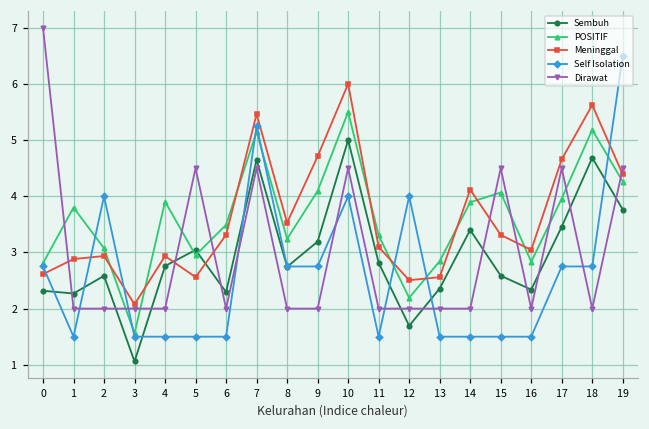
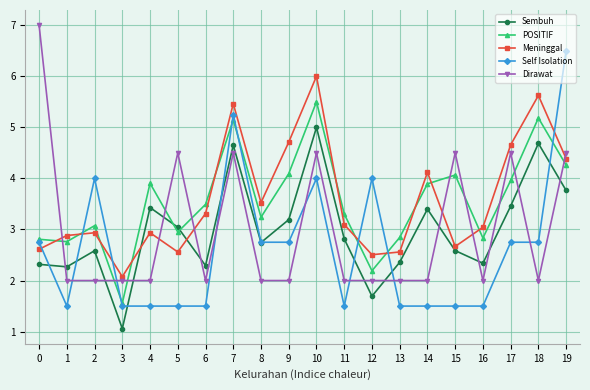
POSITIF, 1: 3.8 -> 2.8
Sembuh, 4: 2.8 -> 3.4
Meninggal, 15: 3.3 -> 2.7
